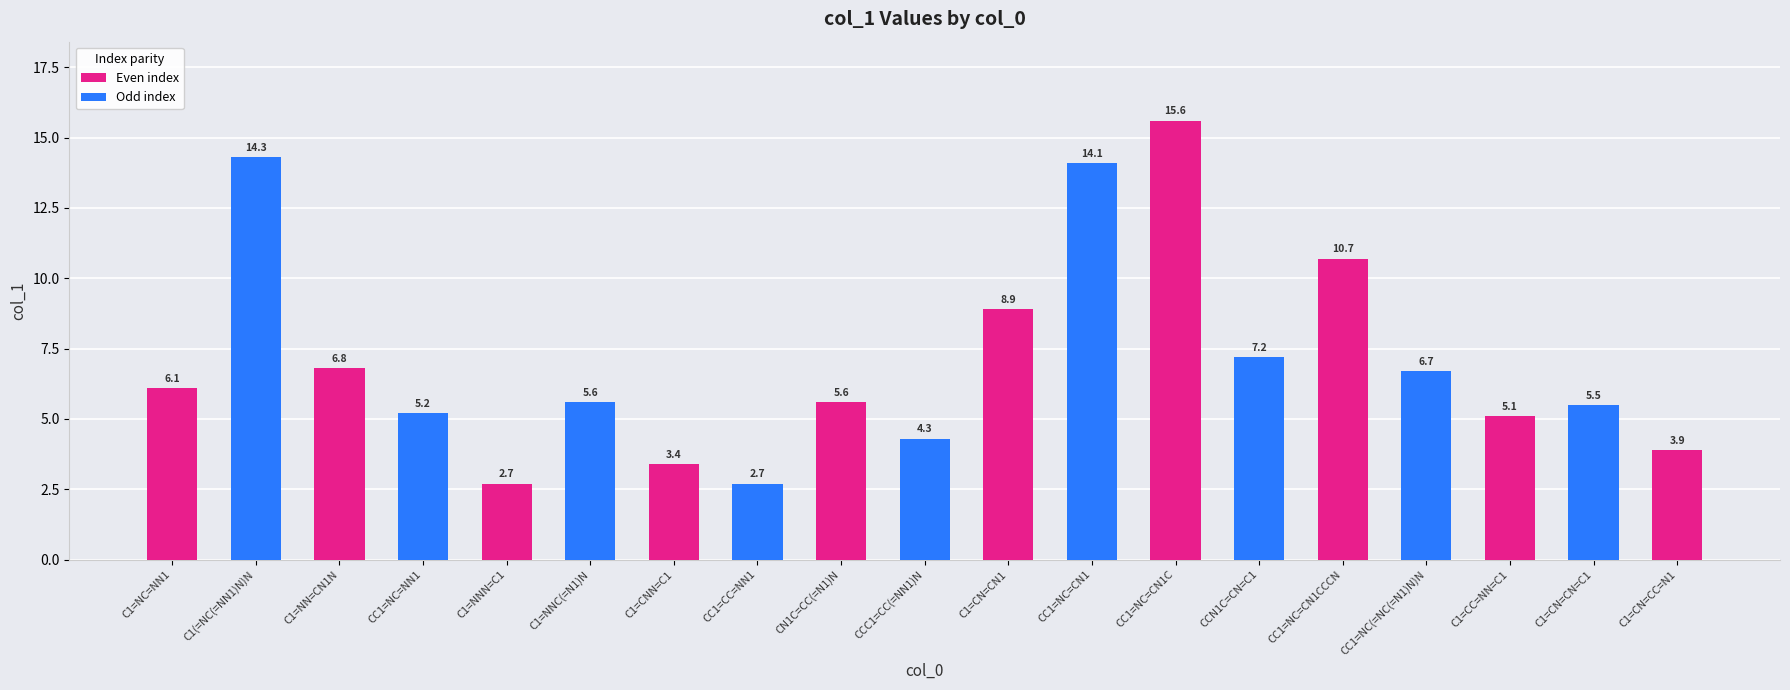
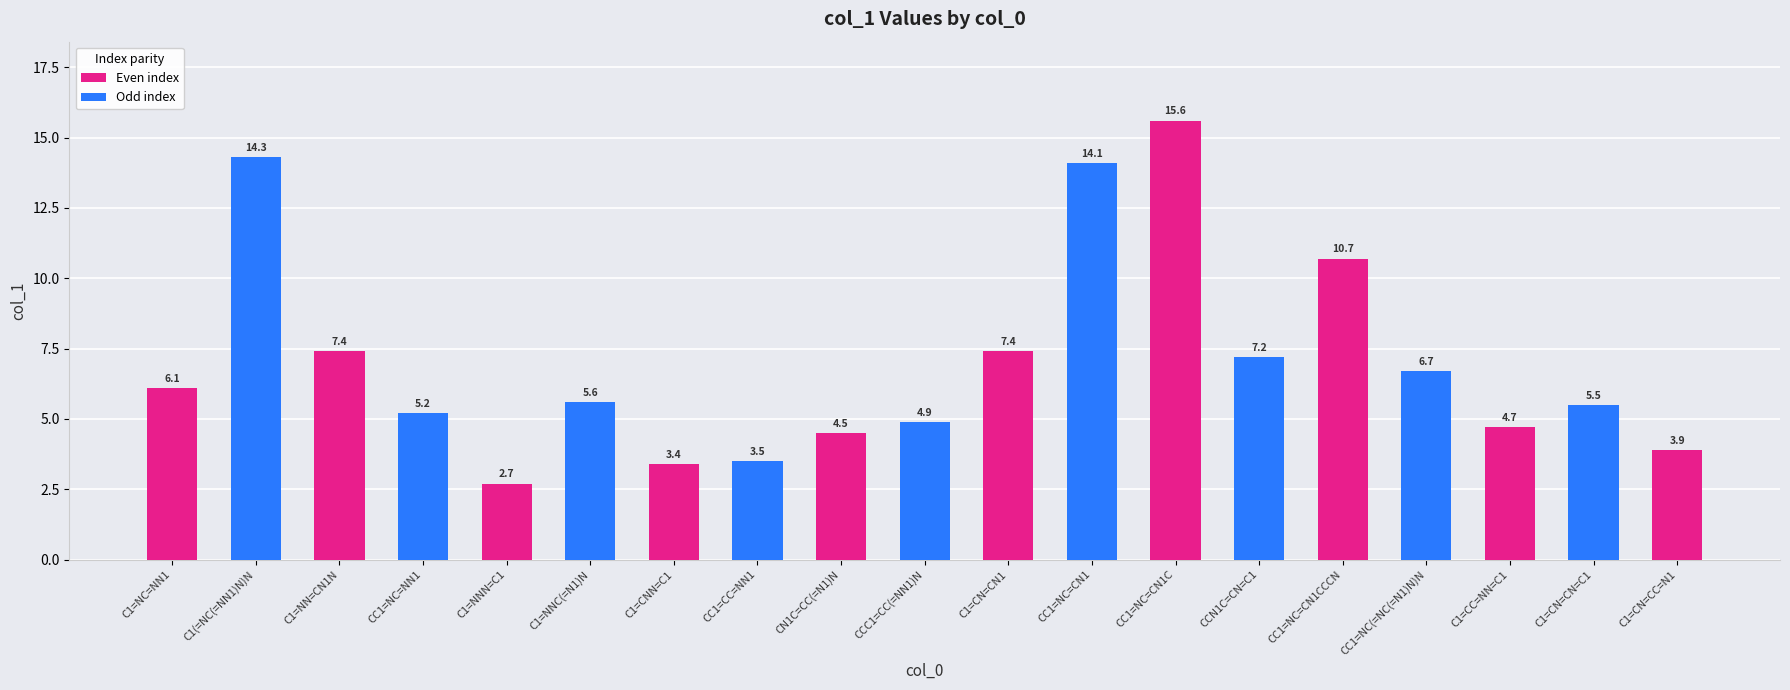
C1=NN=CN1N: 6.8 -> 7.4
CC1=CC=NN1: 2.7 -> 3.5
CN1C=CC(=N1)N: 5.6 -> 4.5
CCC1=CC(=NN1)N: 4.3 -> 4.9
C1=CN=CN1: 8.9 -> 7.4
C1=CC=NN=C1: 5.1 -> 4.7
